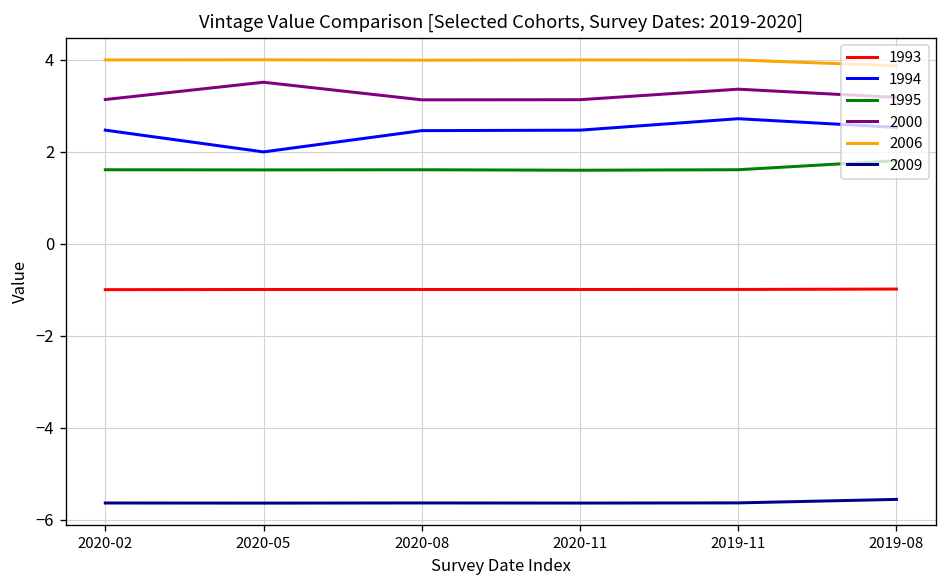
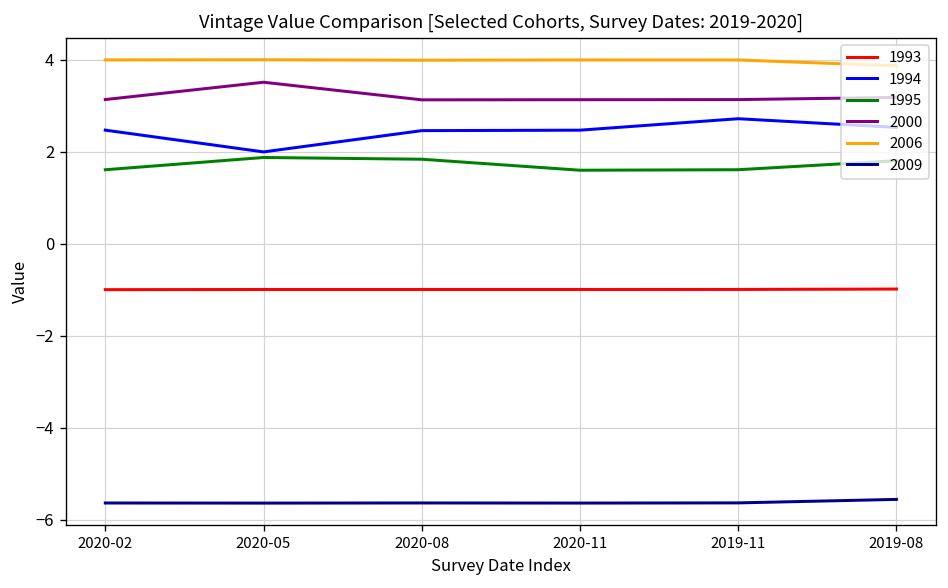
1995, 2020-05: 1.6 -> 1.9
1995, 2020-08: 1.6 -> 1.8
2000, 2019-11: 3.4 -> 3.1
